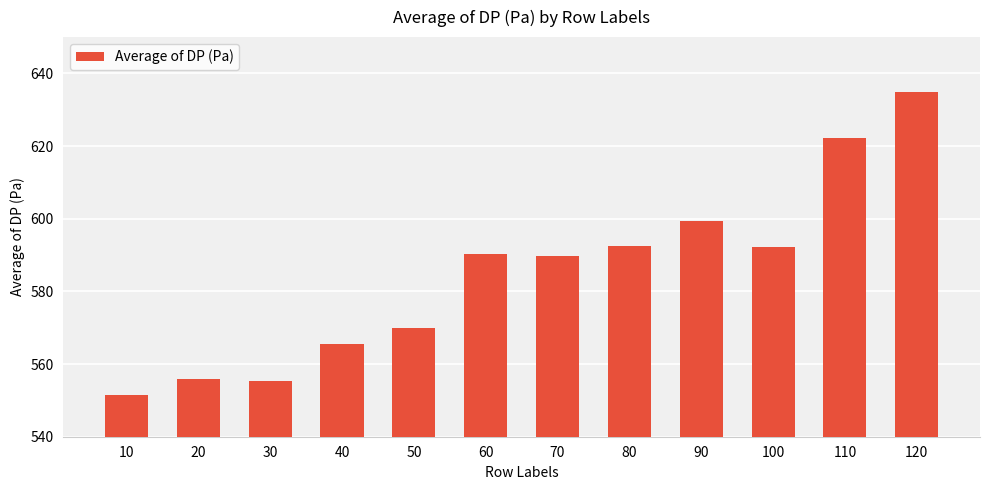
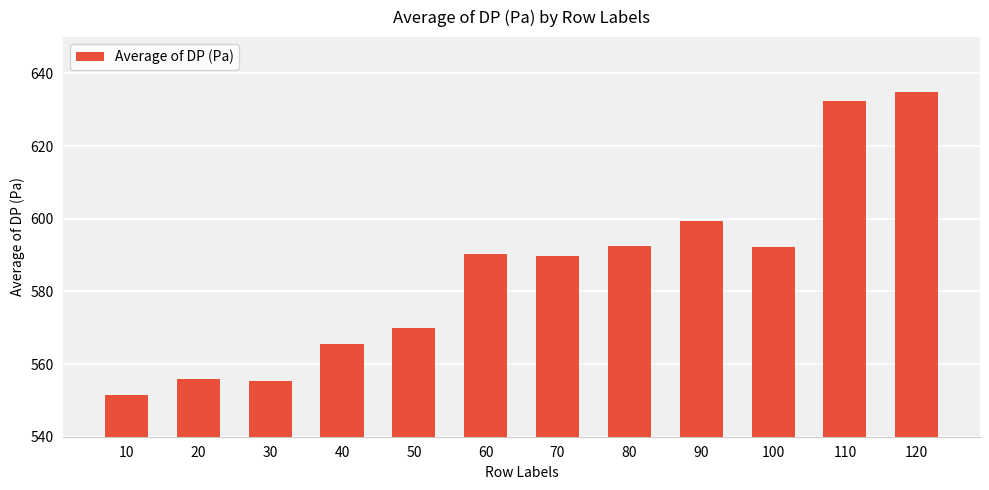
110: 622 -> 632
